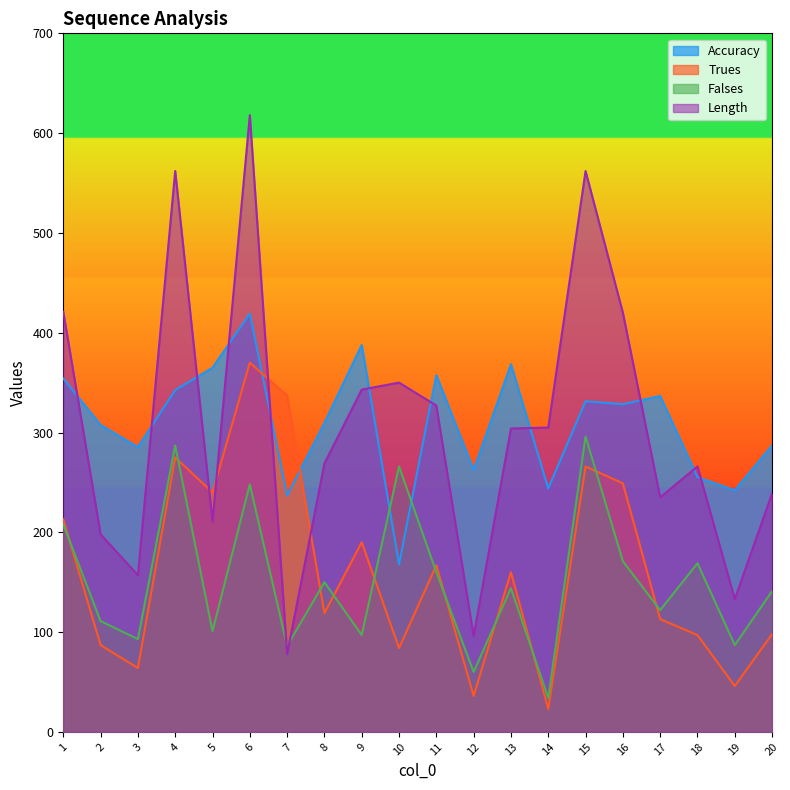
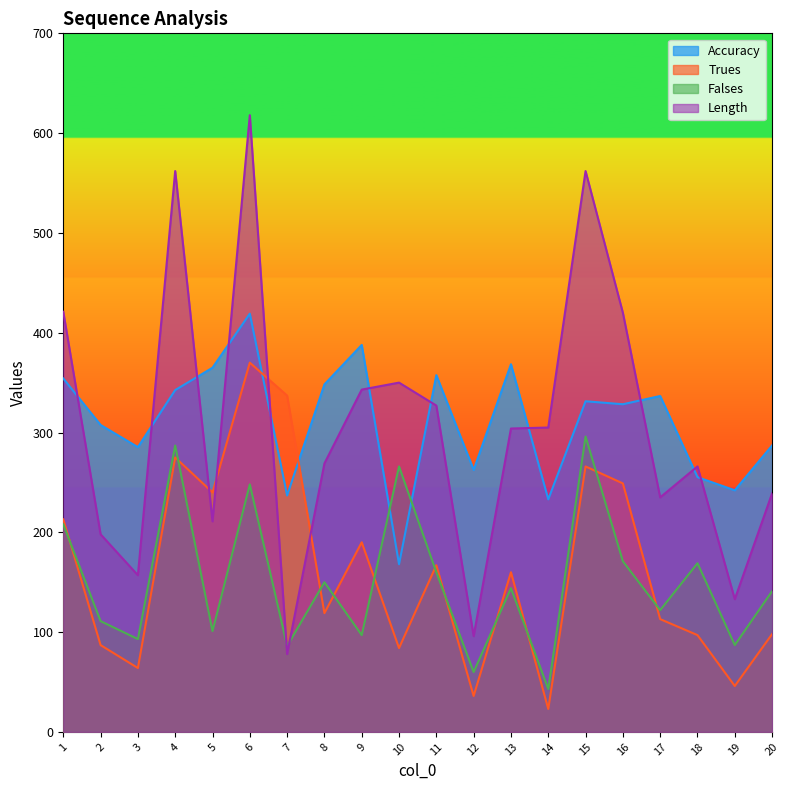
Accuracy, 8: 310 -> 350
Accuracy, 14: 240 -> 230
Falses, 14: 30 -> 40
